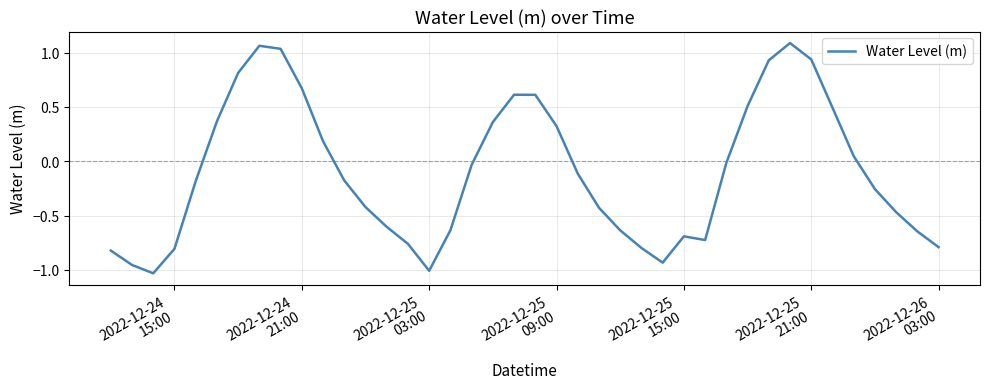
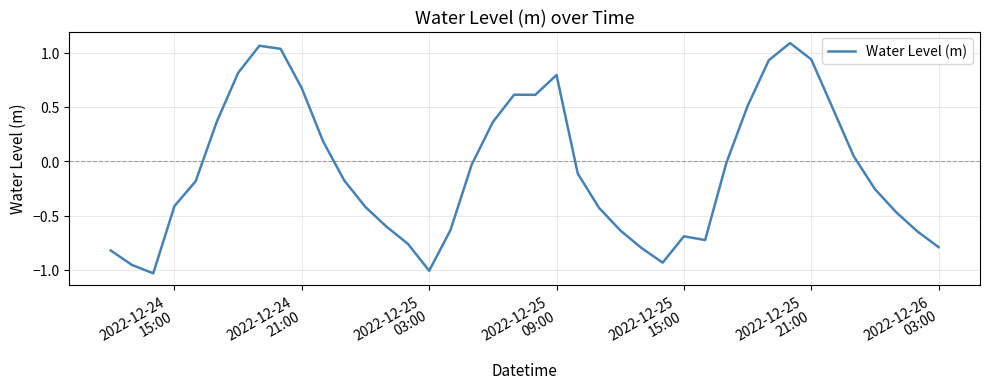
2022-12-24 15:00: -0.80 -> -0.41
2022-12-25 09:00: 0.32 -> 0.79
